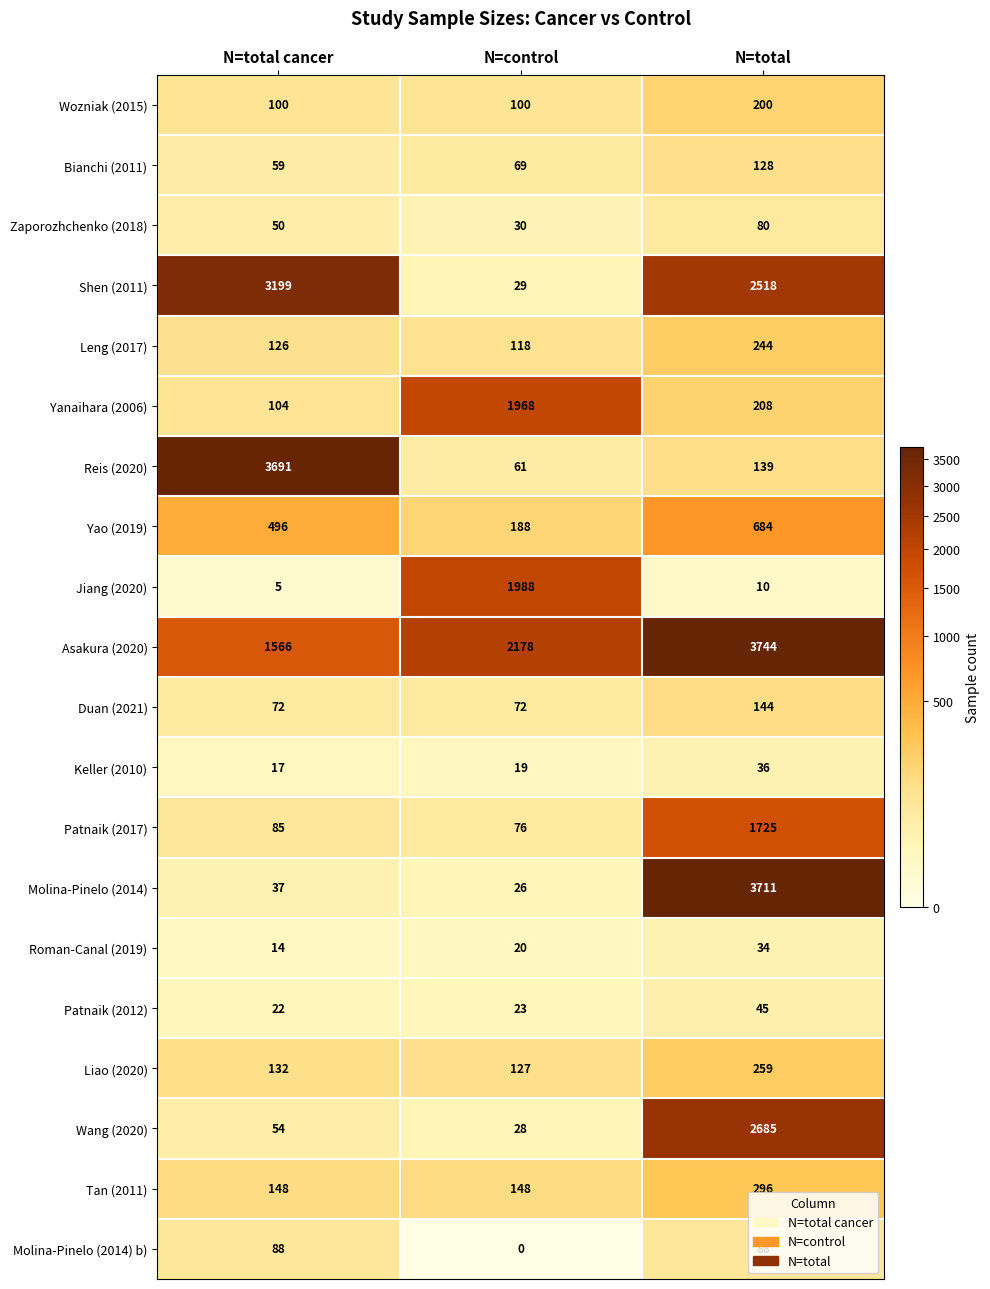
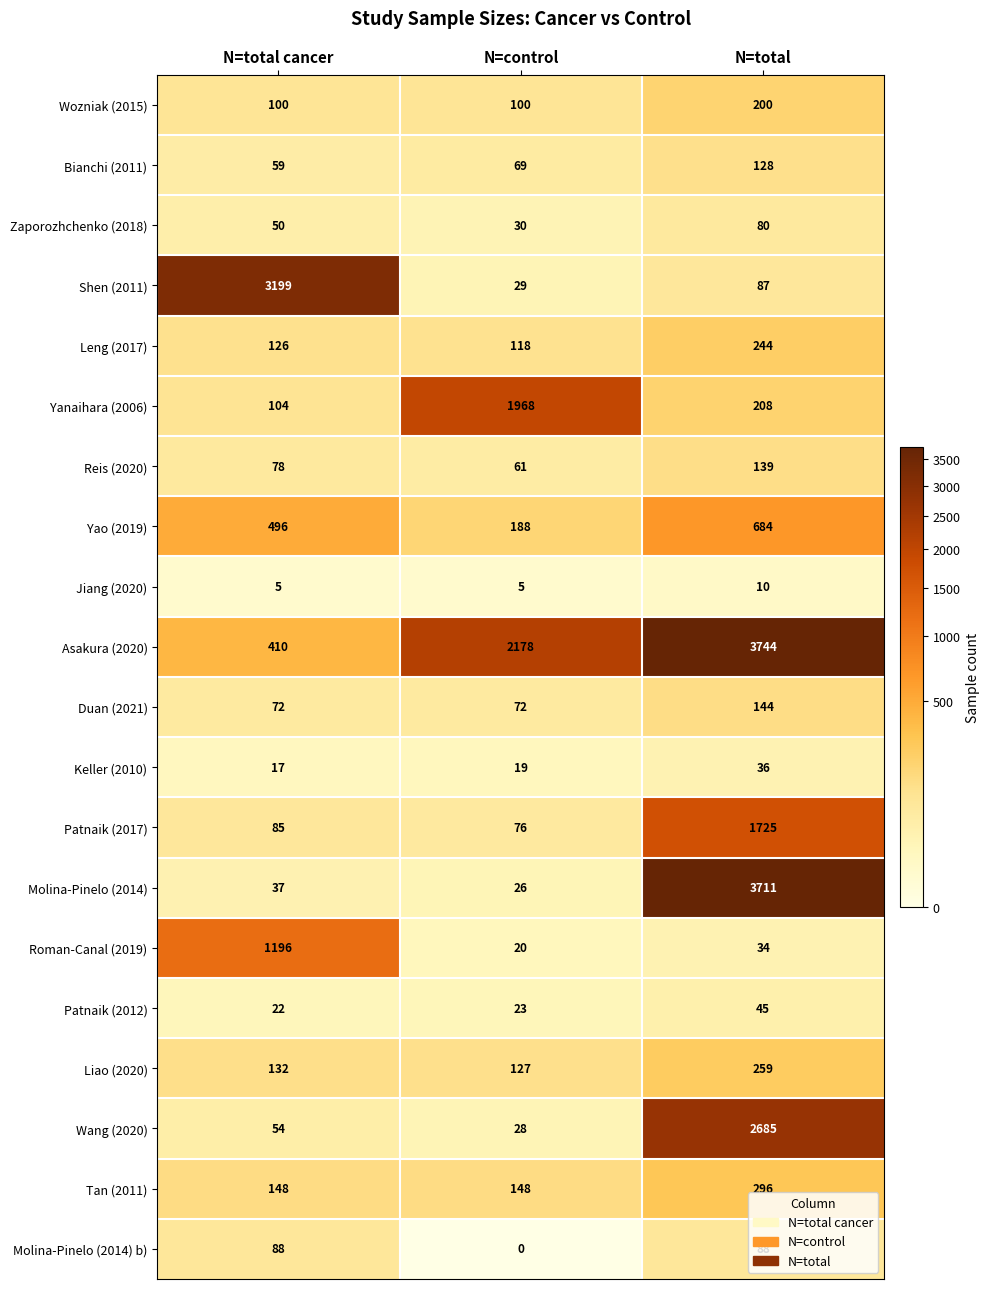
Shen (2011), N=total: 2518 -> 87
Reis (2020), N=total cancer: 3691 -> 78
Jiang (2020), N=control: 1988 -> 5
Asakura (2020), N=total cancer: 1566 -> 410
Roman-Canal (2019), N=total cancer: 14 -> 1196
